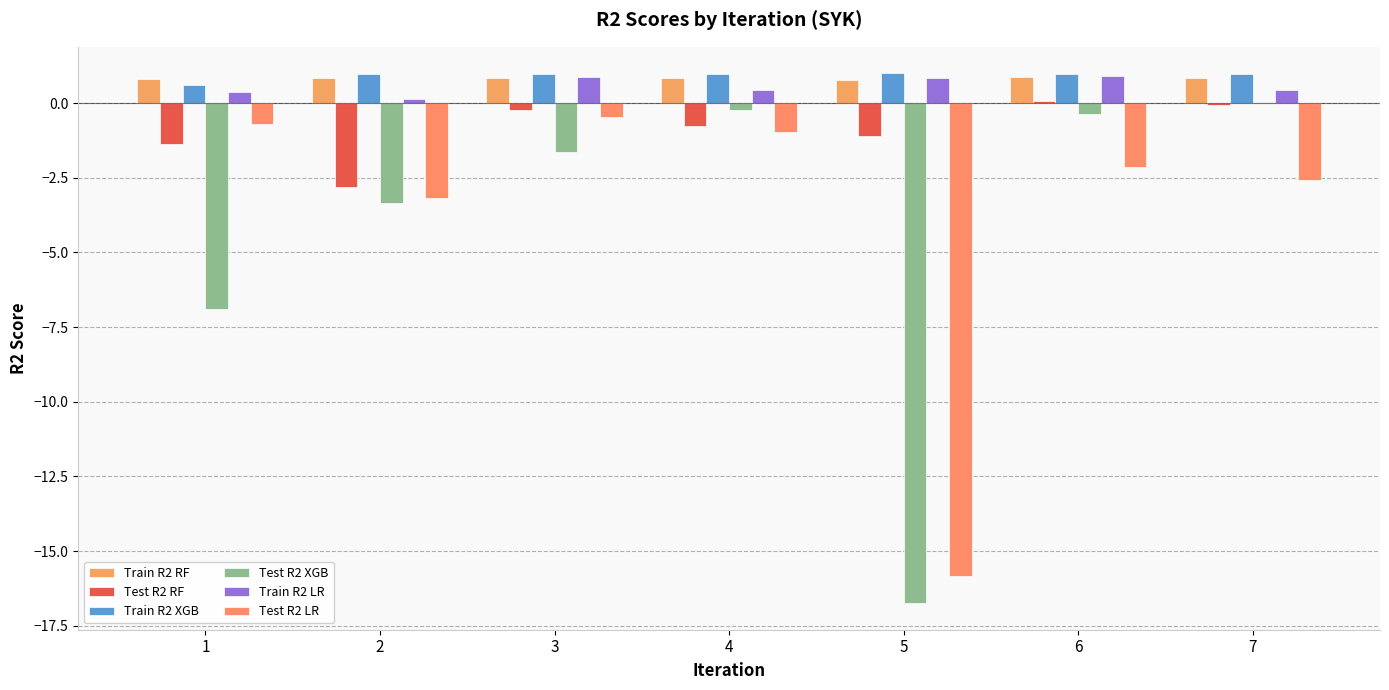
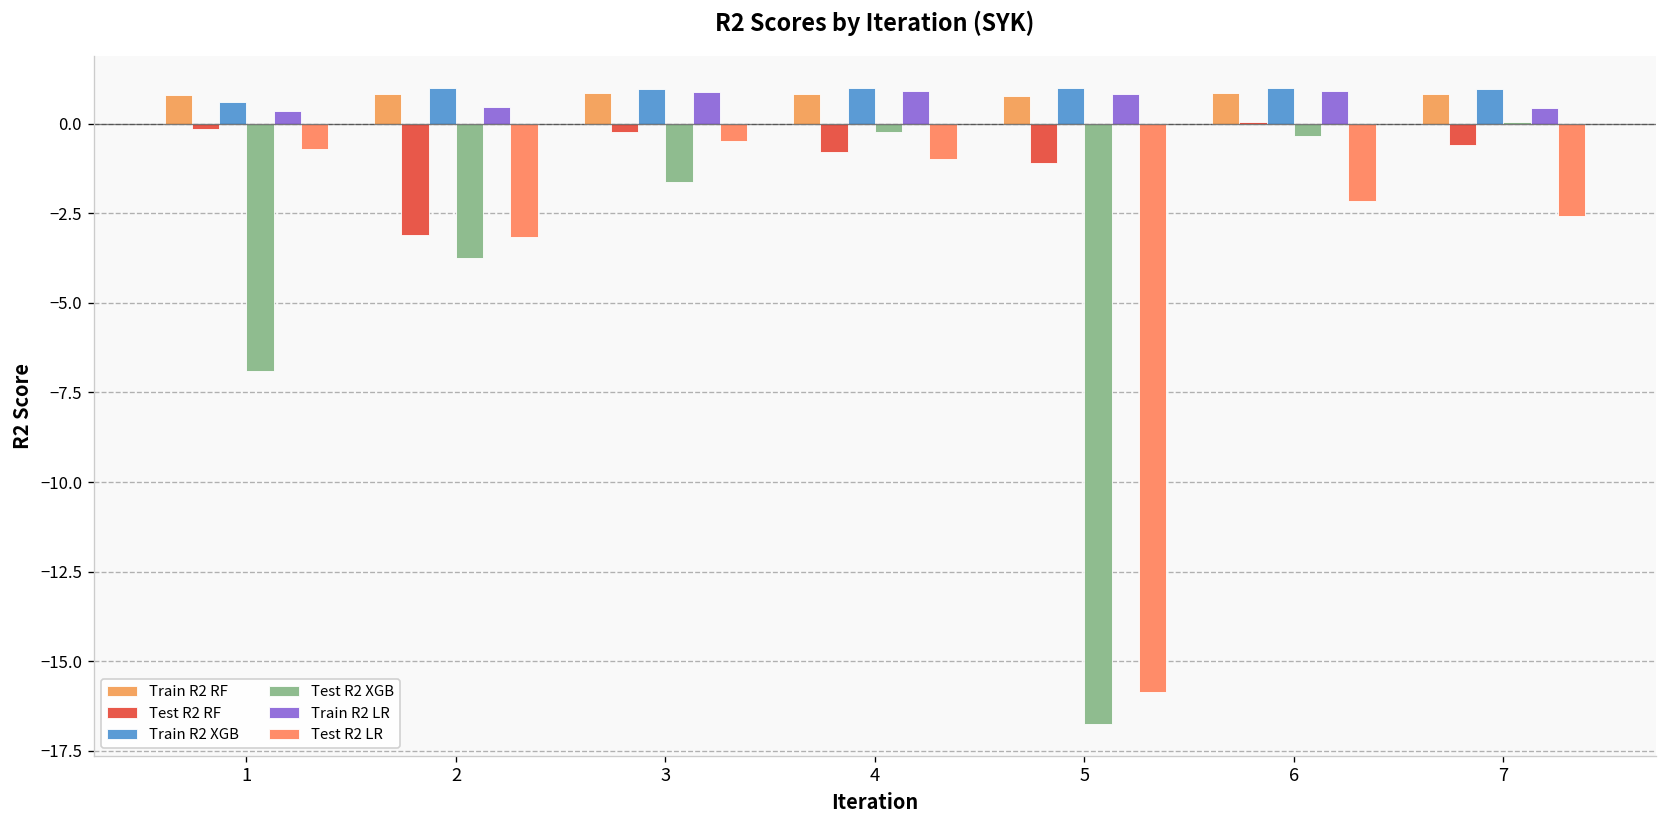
Test R2 RF, 1: -1.4 -> -0.1
Test R2 RF, 2: -2.8 -> -3.1
Test R2 XGB, 2: -3.4 -> -3.7
Train R2 LR, 2: 0.2 -> 0.5
Train R2 LR, 4: 0.4 -> 0.9
Test R2 RF, 7: -0.1 -> -0.6
